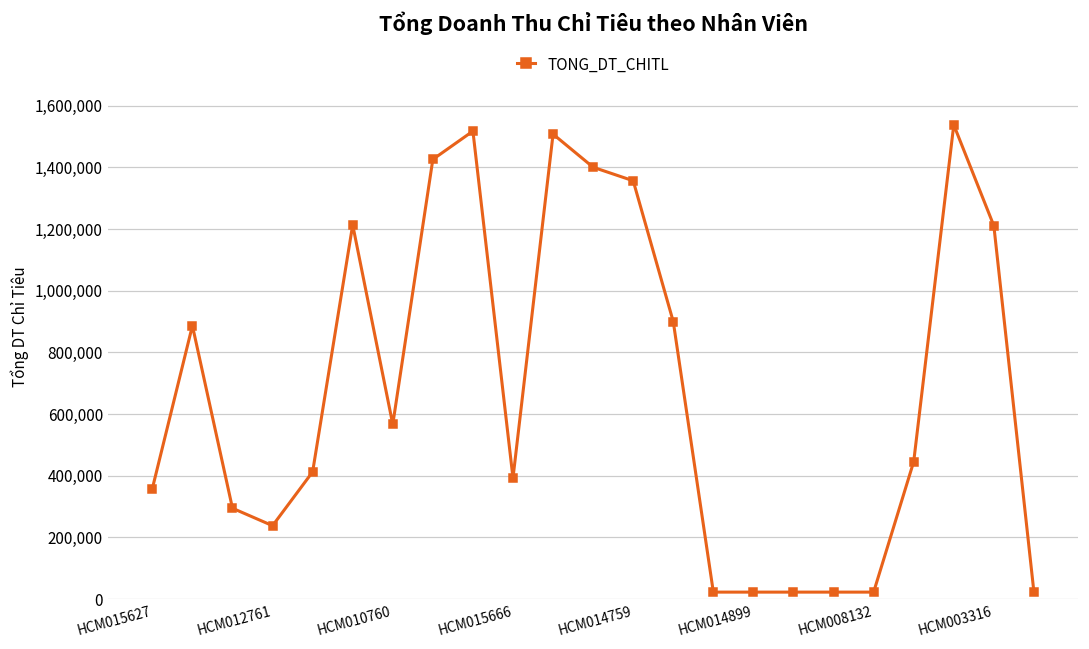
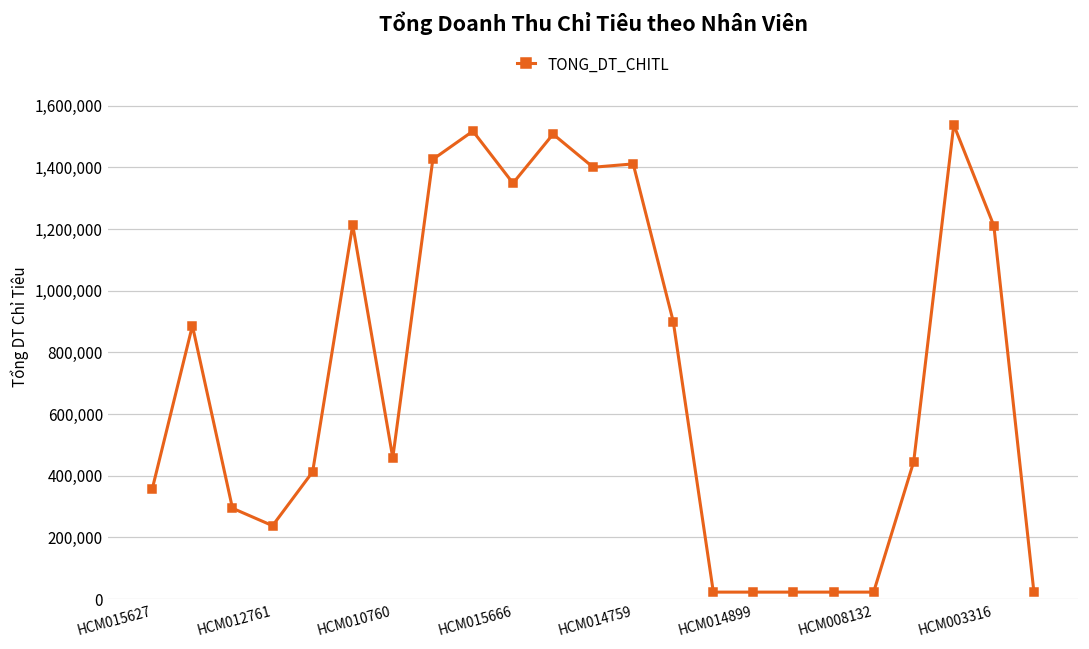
HCM010760: 570,000 -> 460,000
HCM015666: 390,000 -> 1,350,000
HCM014759: 1,360,000 -> 1,410,000
